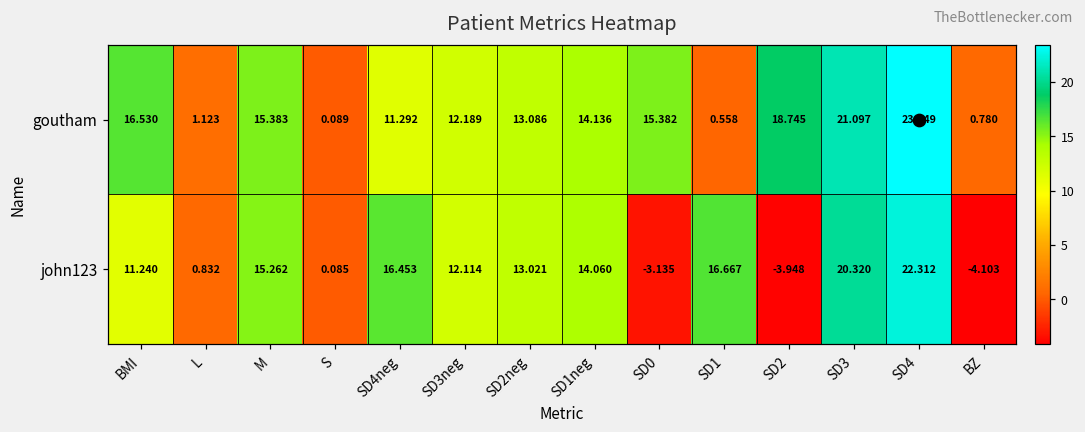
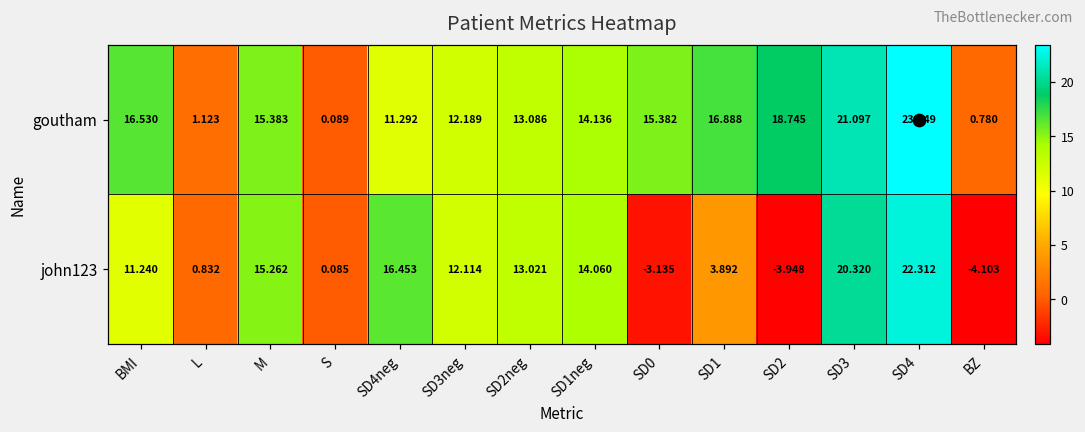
goutham, SD1: 0.558 -> 16.888
john123, SD1: 16.667 -> 3.892
